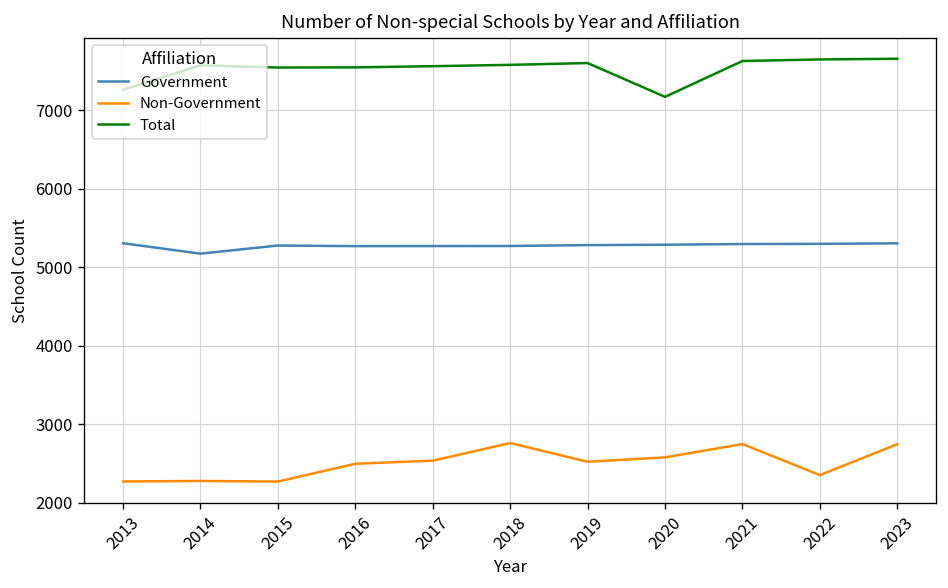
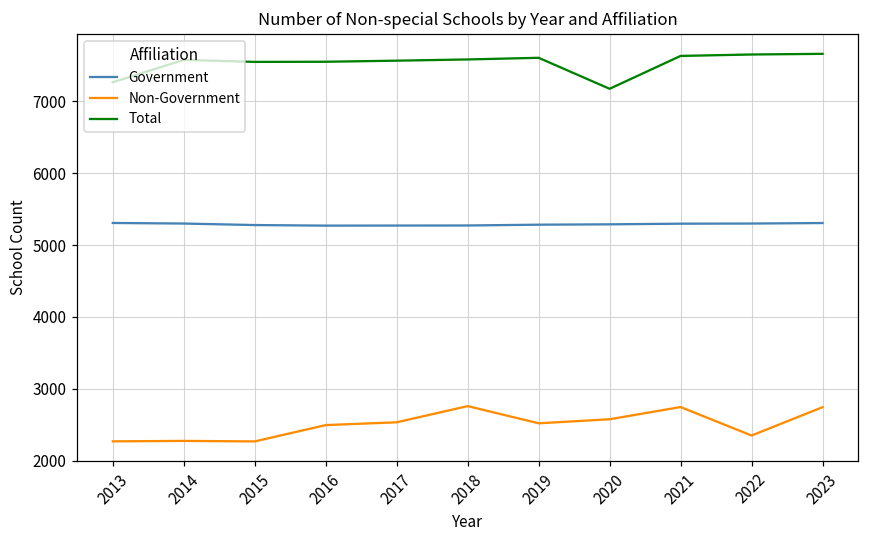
Government, 2014: 5200 -> 5300
